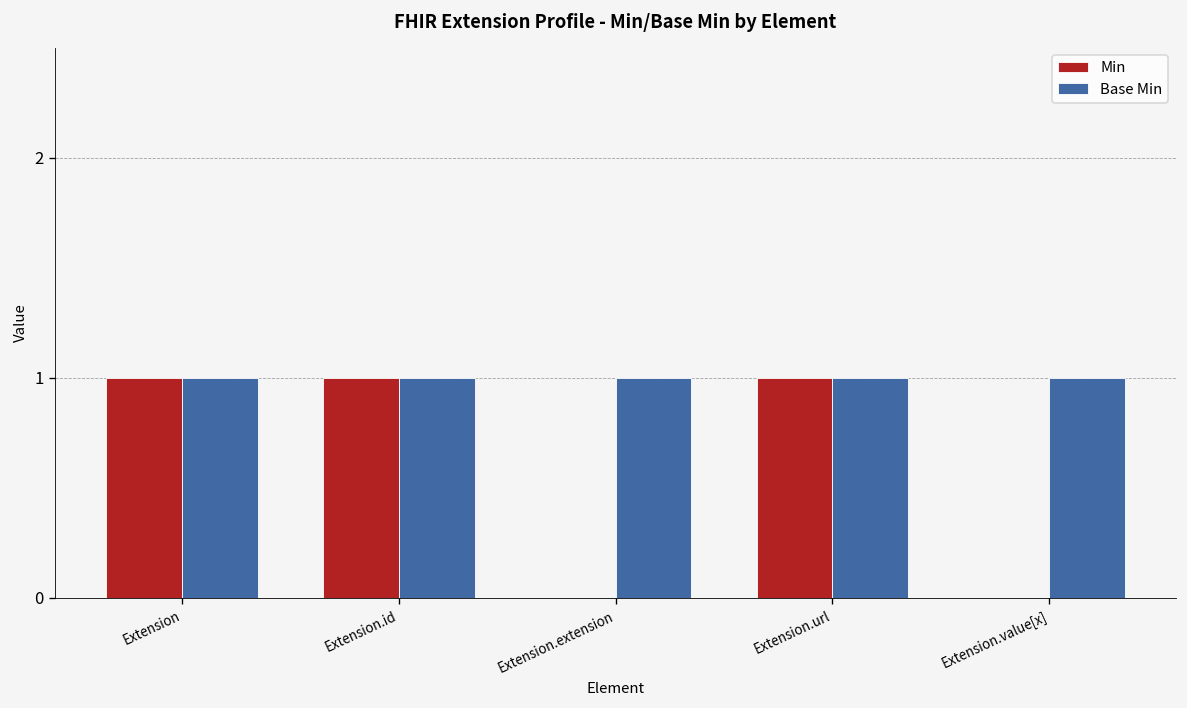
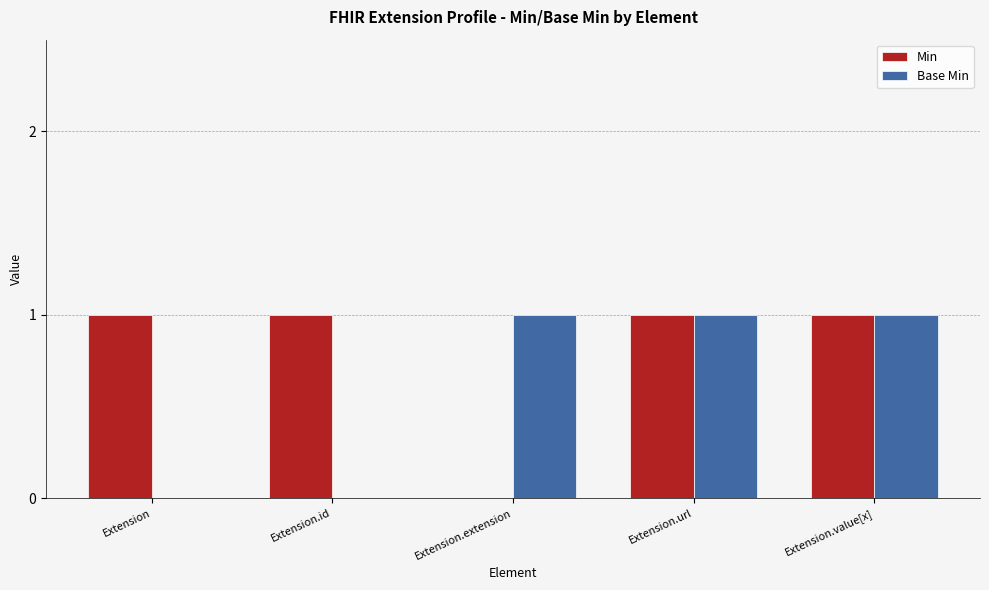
Base Min, Extension: 1 -> 0
Base Min, Extension.id: 1 -> 0
Min, Extension.value[x]: 0 -> 1
